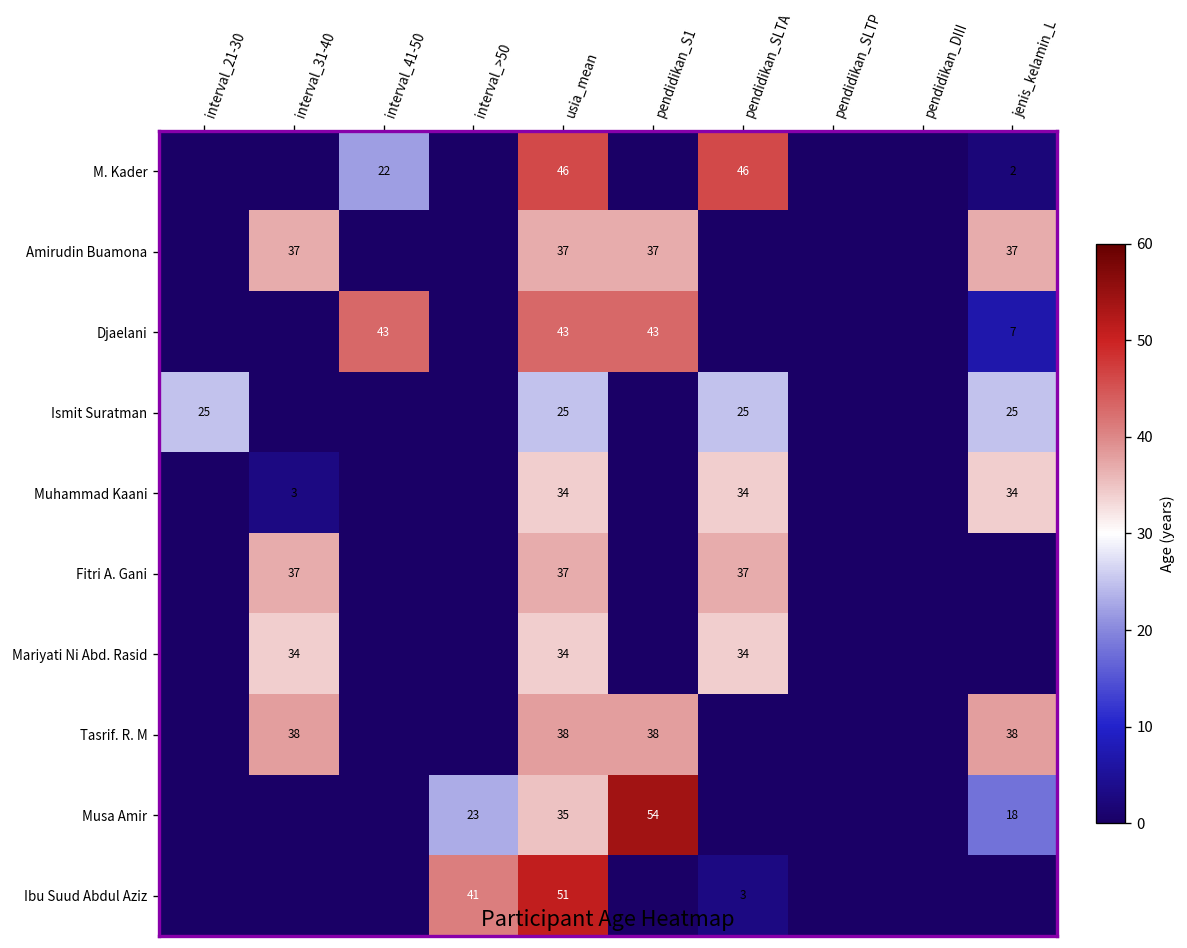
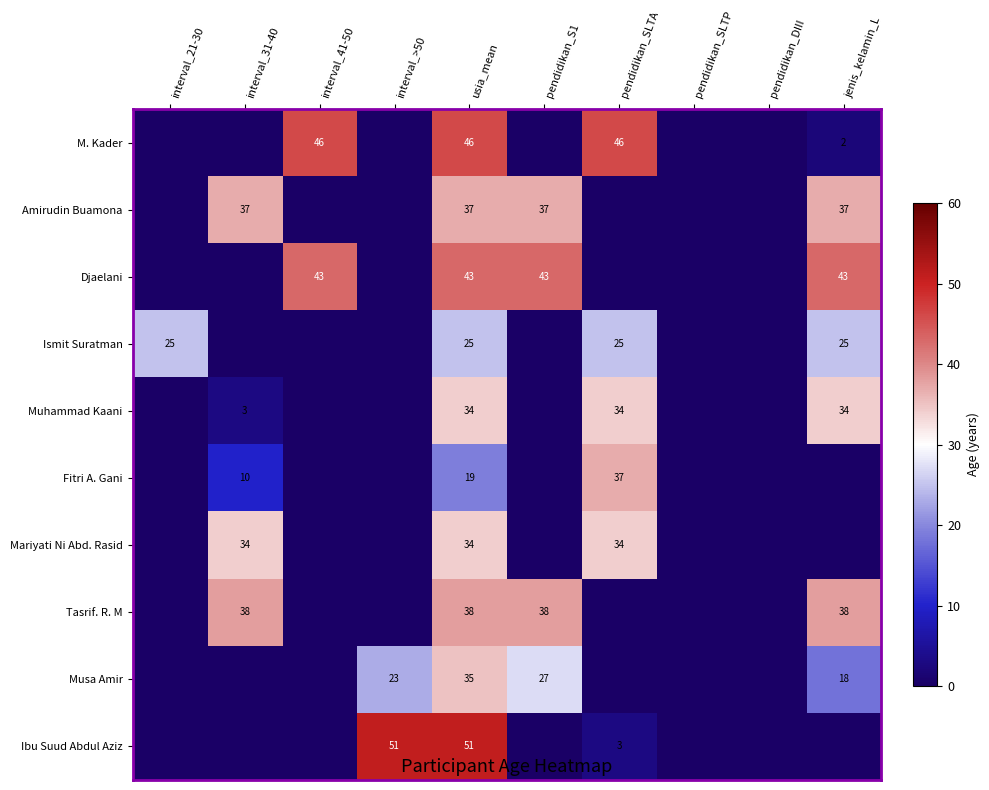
M. Kader, interval_41-50: 22 -> 46
Djaelani, jenis_kelamin_L: 7 -> 43
Fitri A. Gani, interval_31-40: 37 -> 10
Fitri A. Gani, usia_mean: 37 -> 19
Musa Amir, pendidikan_S1: 54 -> 27
Ibu Suud Abdul Aziz, interval_>50: 41 -> 51
